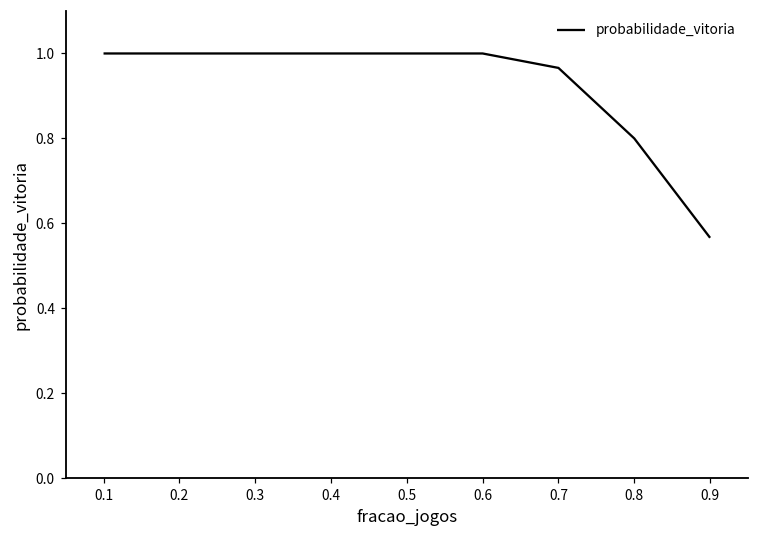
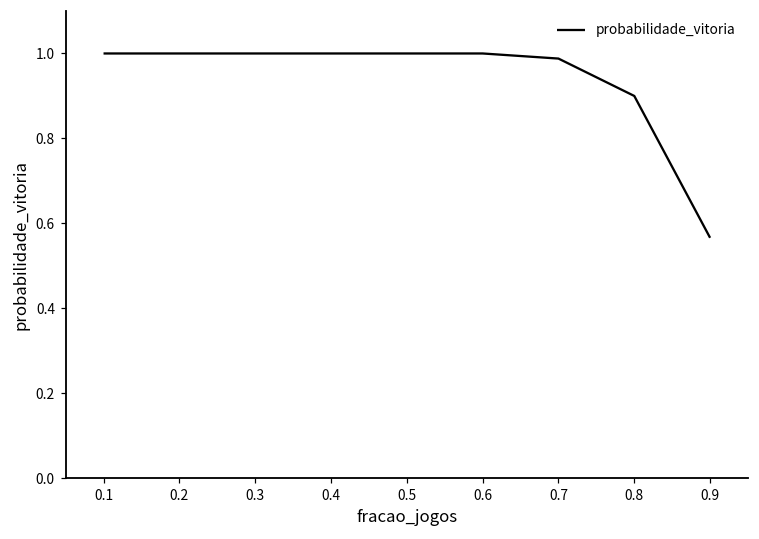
0.7: 0.97 -> 0.99
0.8: 0.8 -> 0.9
